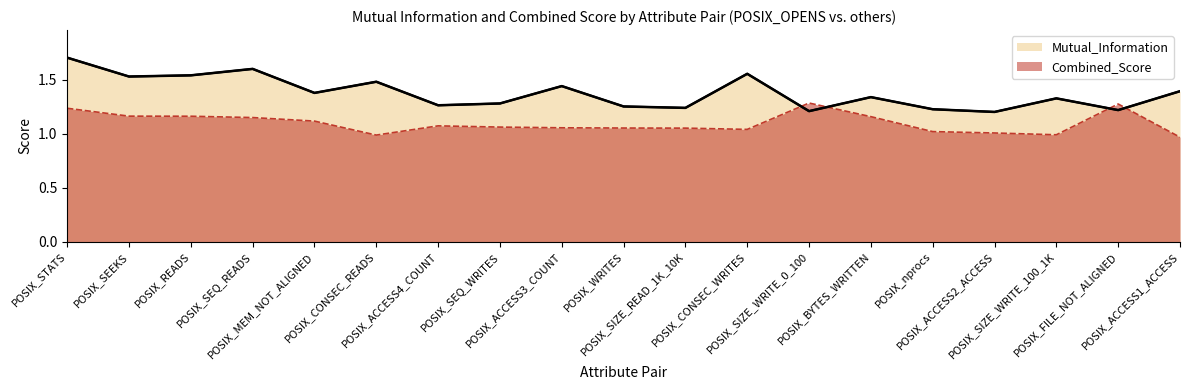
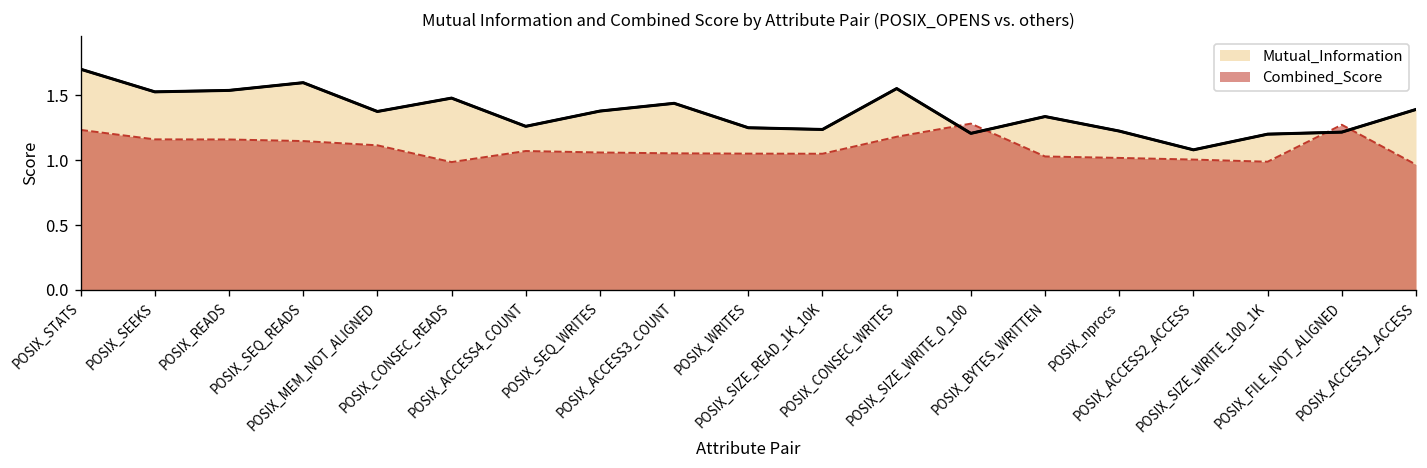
Mutual_Information, POSIX_SEQ_WRITES: 1.28 -> 1.38
Combined_Score, POSIX_CONSEC_WRITES: 1.04 -> 1.18
Combined_Score, POSIX_BYTES_WRITTEN: 1.16 -> 1.03
Mutual_Information, POSIX_ACCESS2_ACCESS: 1.20 -> 1.08
Mutual_Information, POSIX_SIZE_WRITE_100_1K: 1.33 -> 1.20
